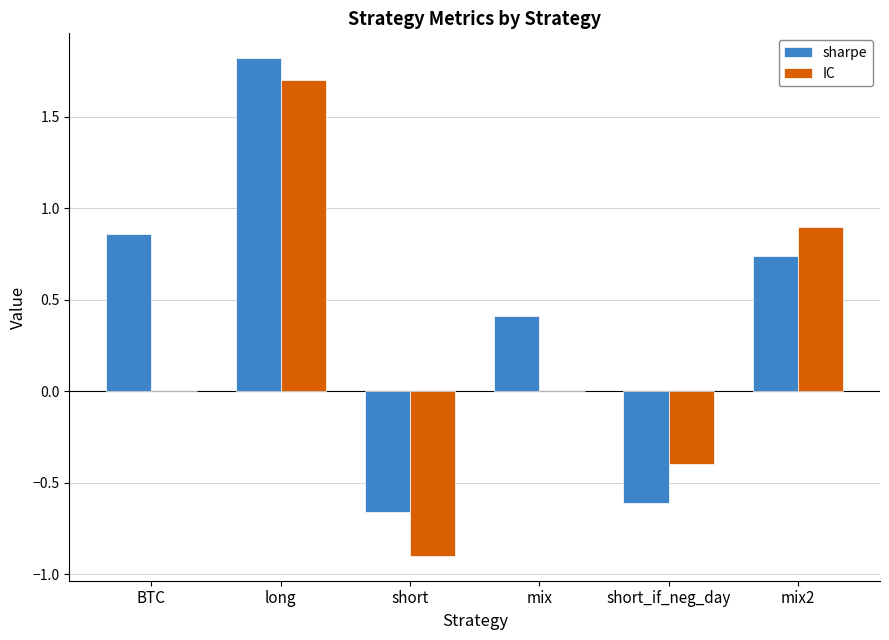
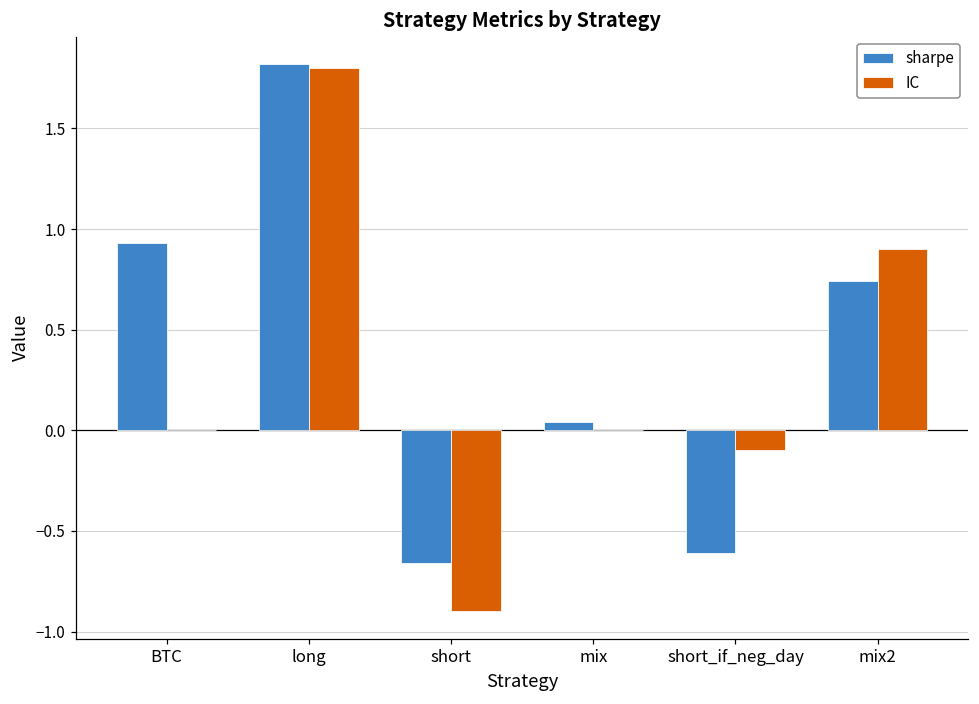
sharpe, BTC: 0.86 -> 0.93
IC, long: 1.7 -> 1.8
sharpe, mix: 0.41 -> 0.04
IC, short_if_neg_day: -0.4 -> -0.1
